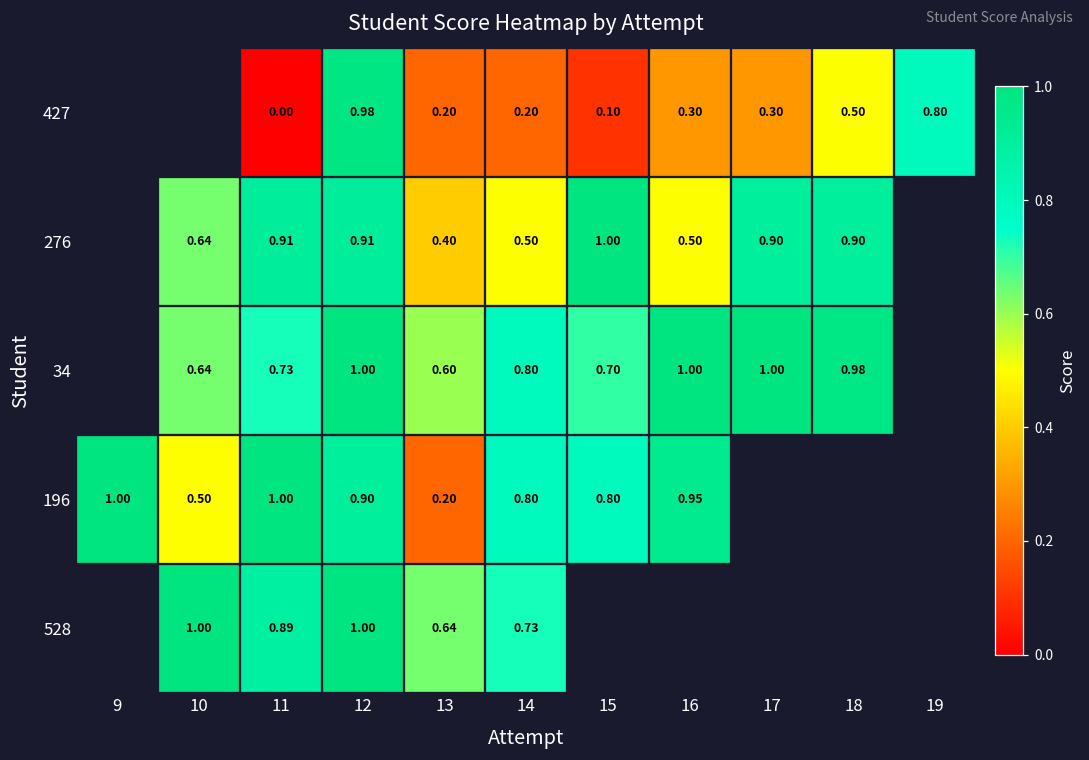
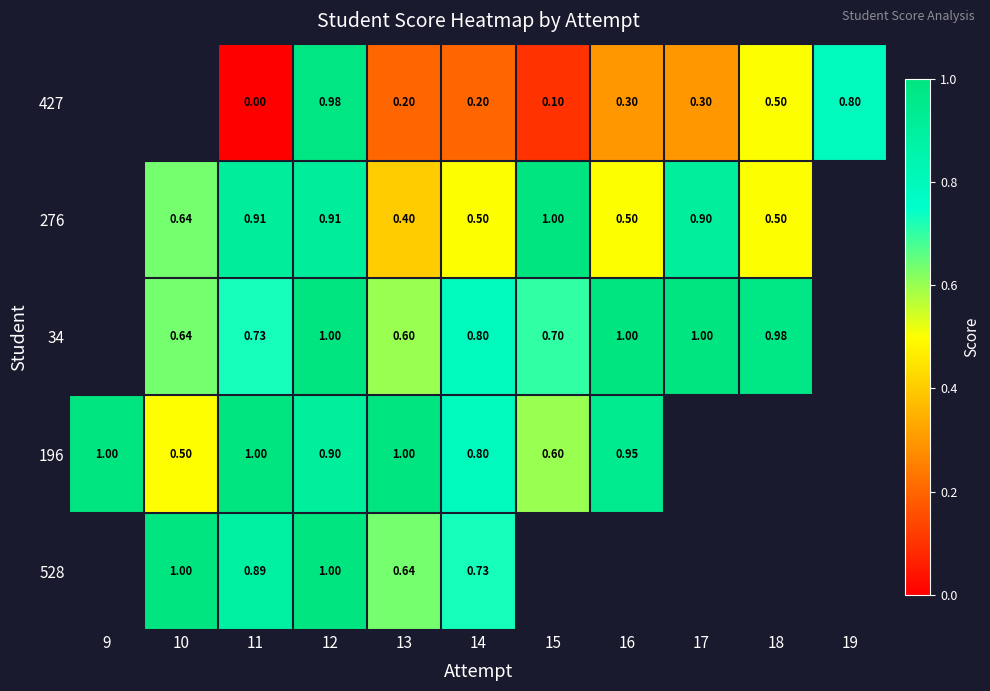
276, 18: 0.90 -> 0.50
196, 13: 0.20 -> 1.00
196, 15: 0.80 -> 0.60
